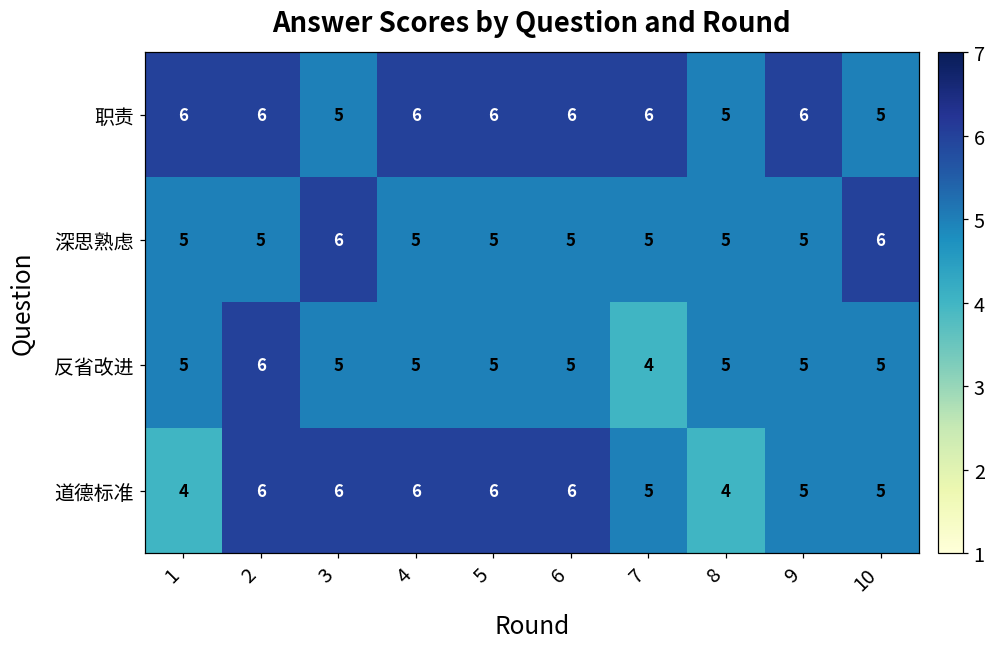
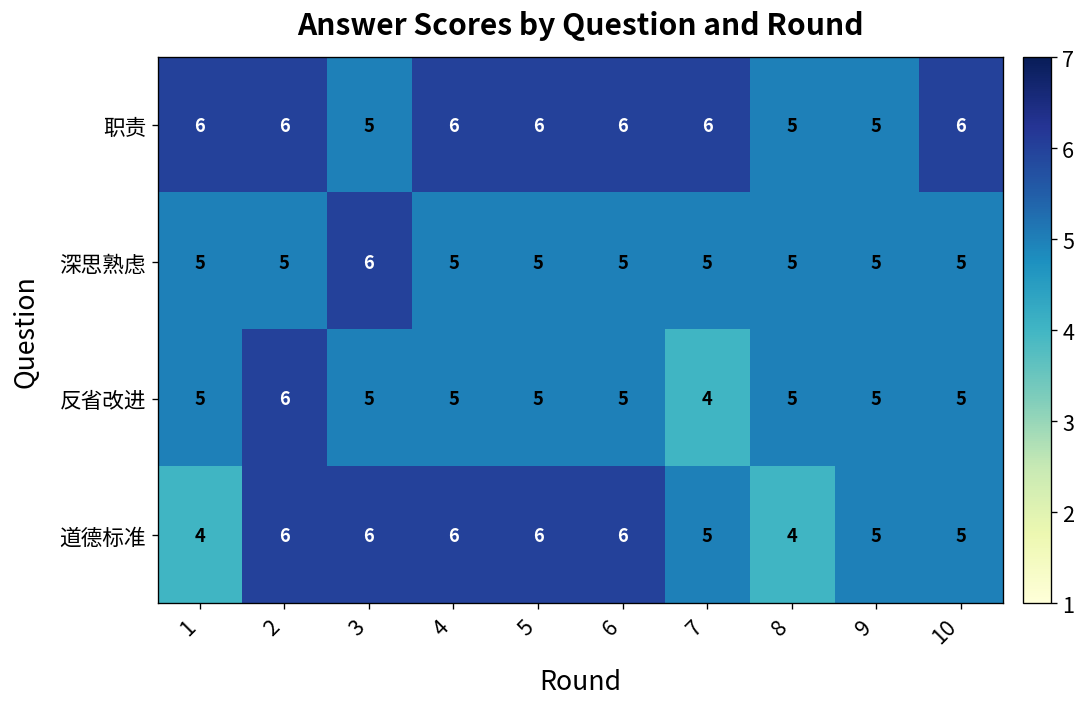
职责, 9: 6 -> 5
职责, 10: 5 -> 6
深思熟虑, 10: 6 -> 5
